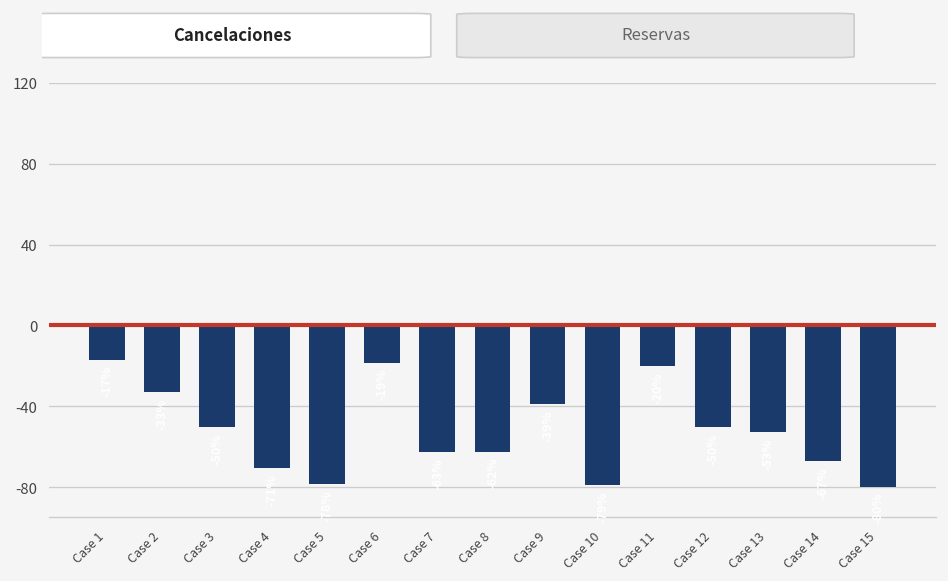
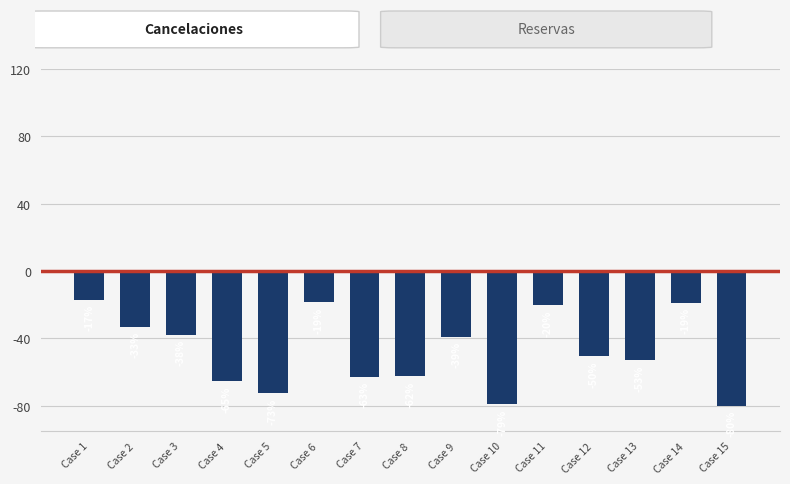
Case 3: -50 -> -38
Case 4: -71 -> -65
Case 5: -78 -> -73
Case 14: -67 -> -19
